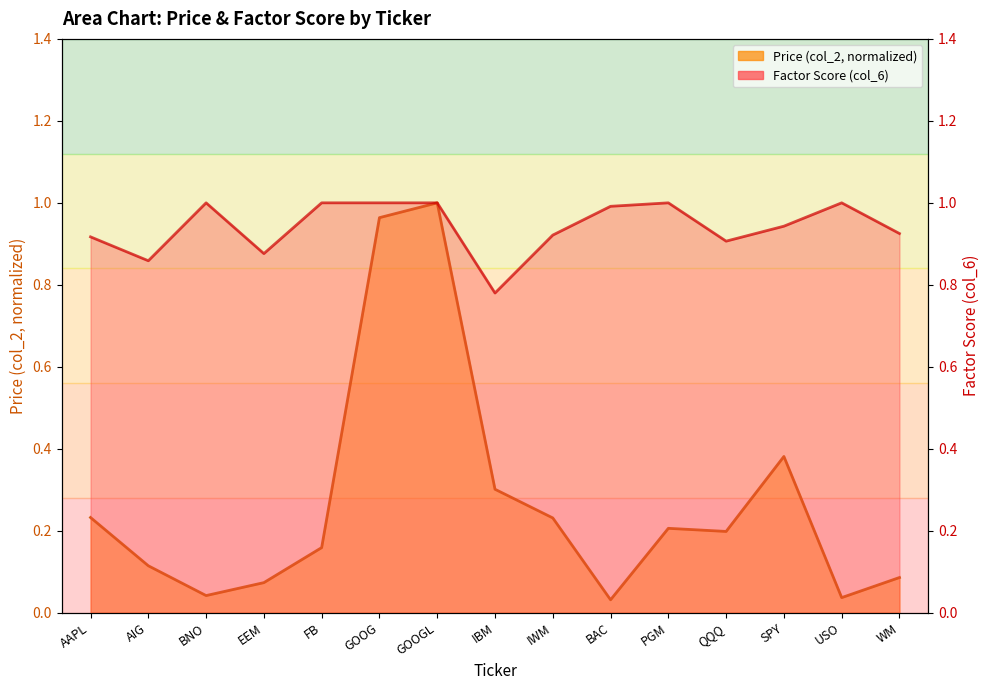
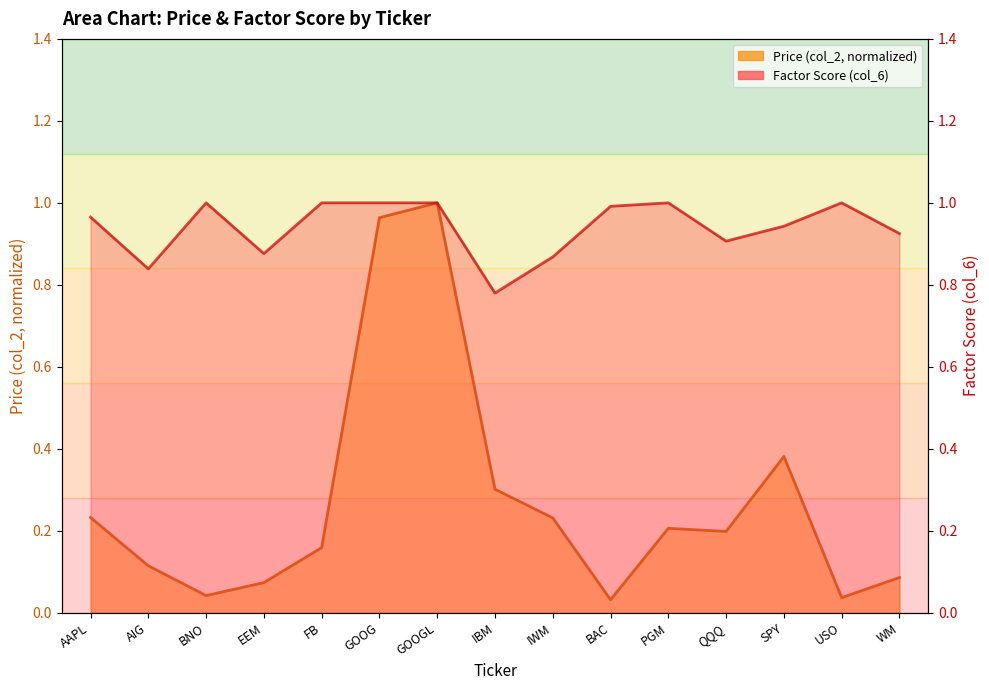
Factor Score (col_6), AAPL: 0.92 -> 0.97
Factor Score (col_6), AIG: 0.86 -> 0.84
Factor Score (col_6), IWM: 0.92 -> 0.87
